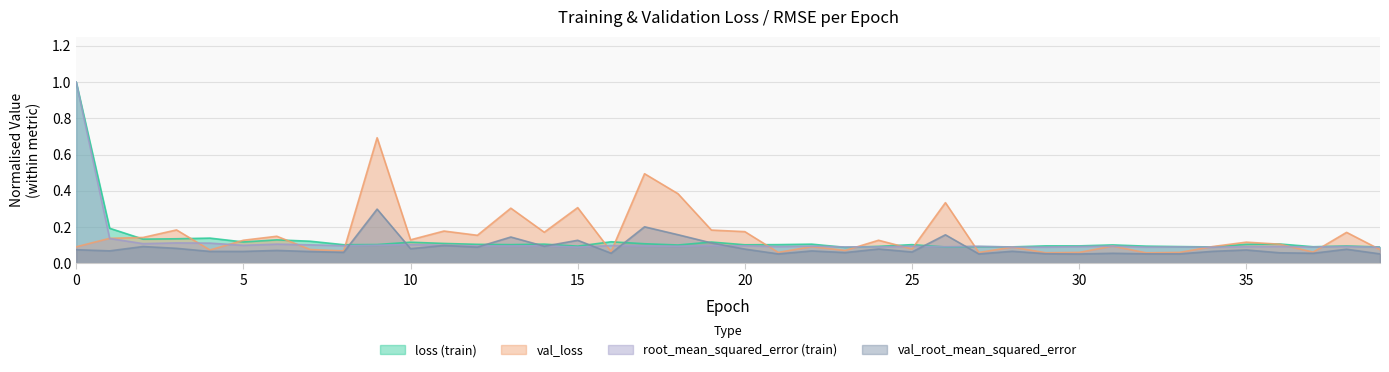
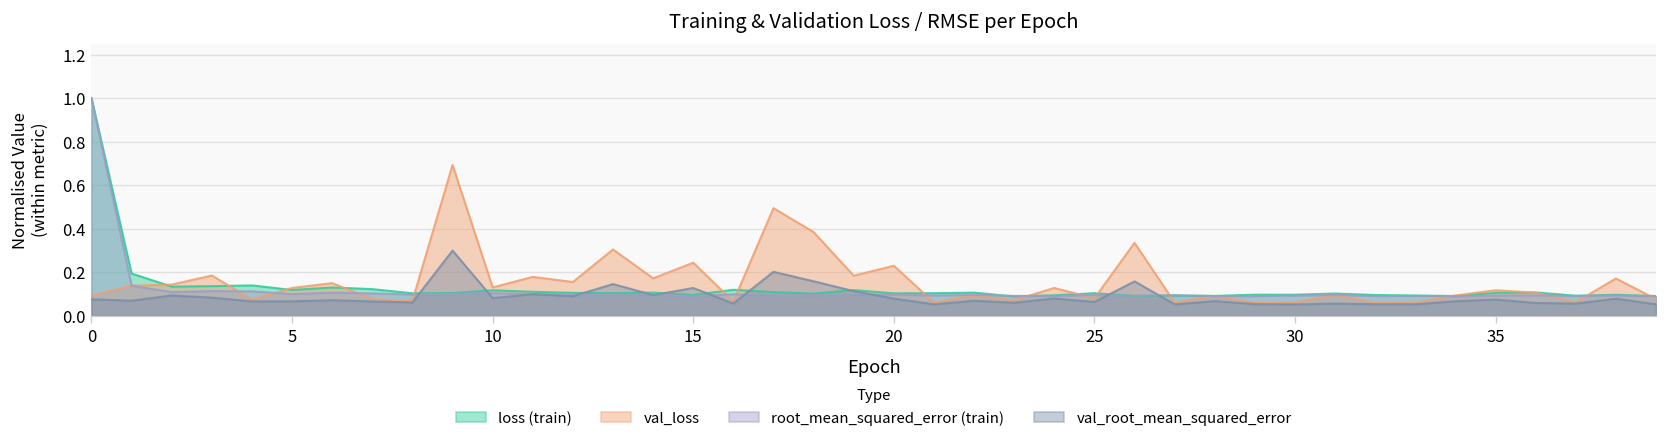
val_loss, 15: 0.31 -> 0.24
val_loss, 20: 0.18 -> 0.23
